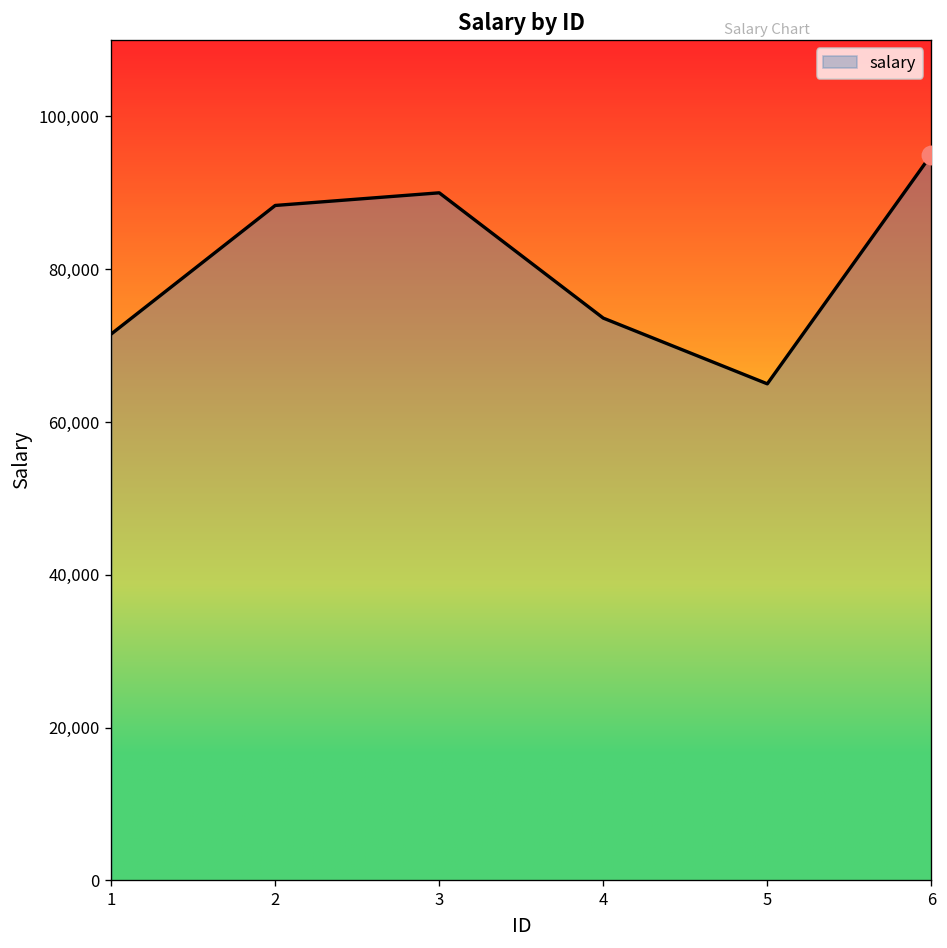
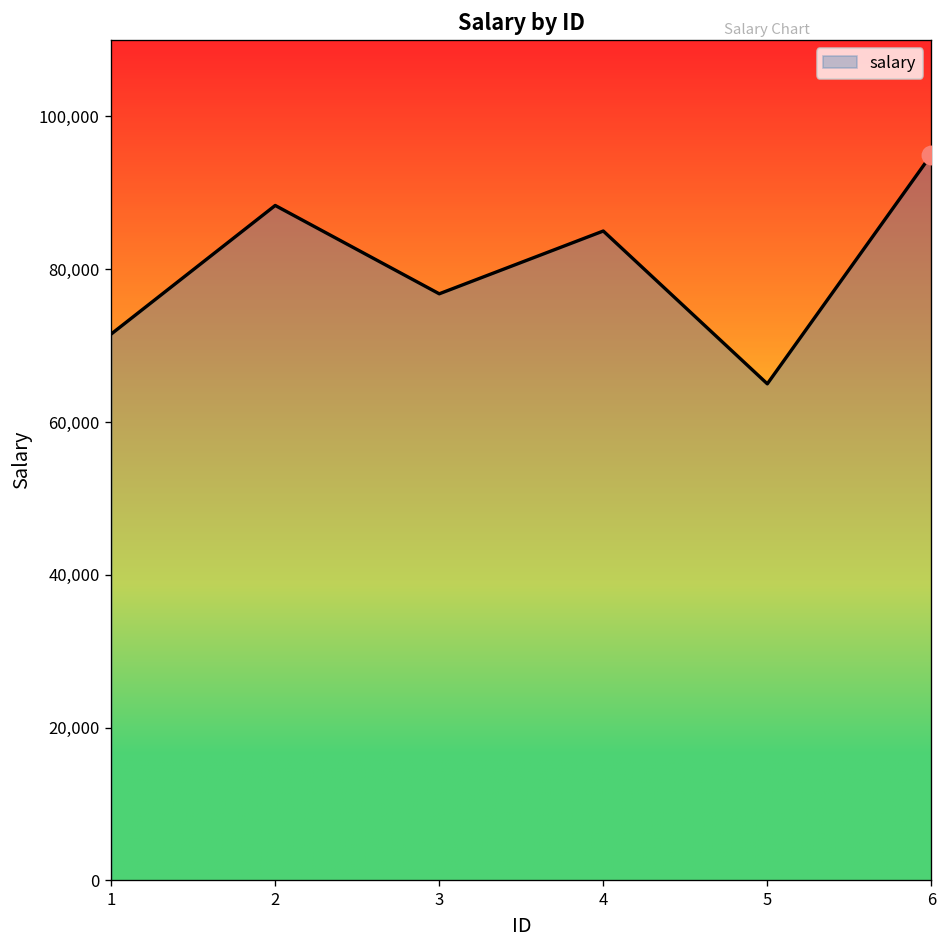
salary, 3: 90,000 -> 77,000
salary, 4: 74,000 -> 85,000
